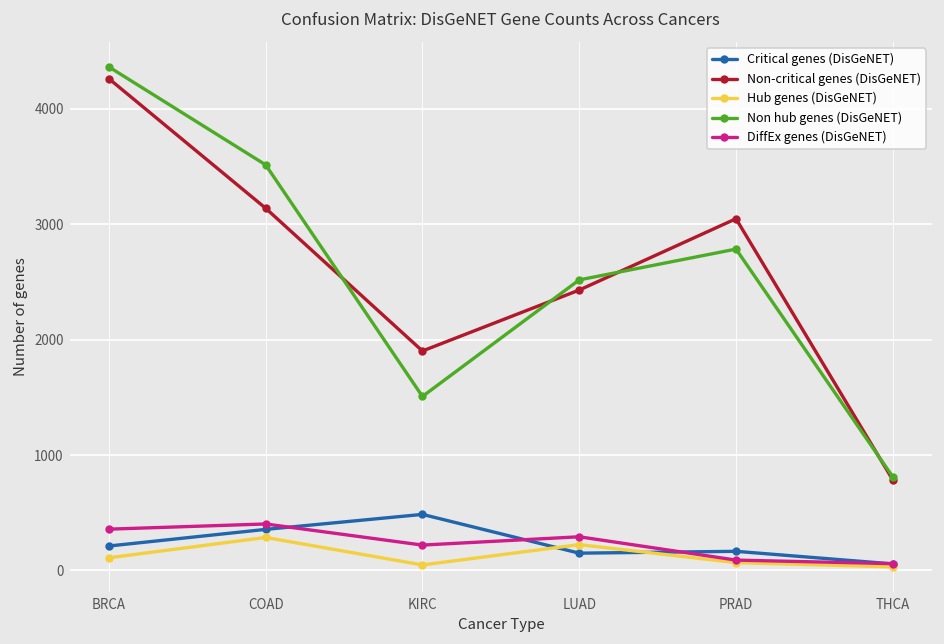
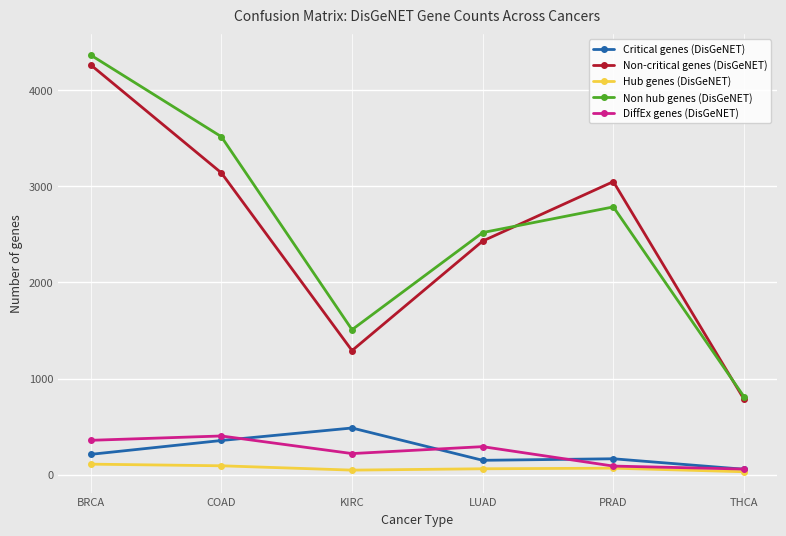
Hub genes (DisGeNET), COAD: 300 -> 100
Non-critical genes (DisGeNET), KIRC: 1900 -> 1300
Hub genes (DisGeNET), LUAD: 200 -> 100
